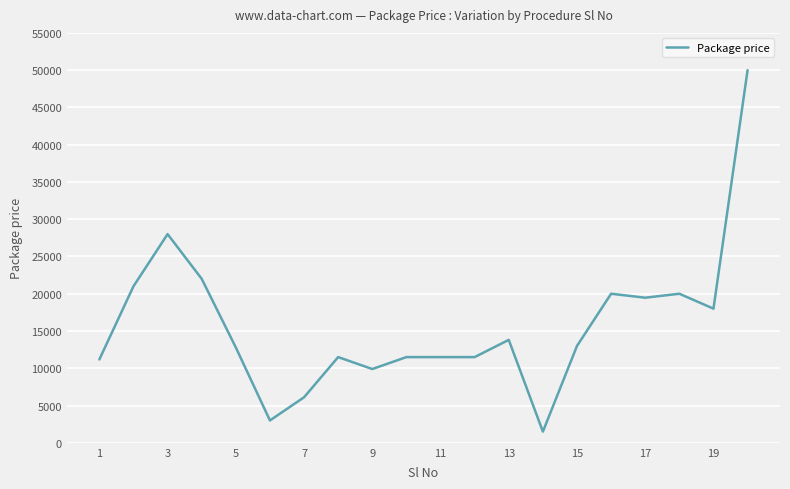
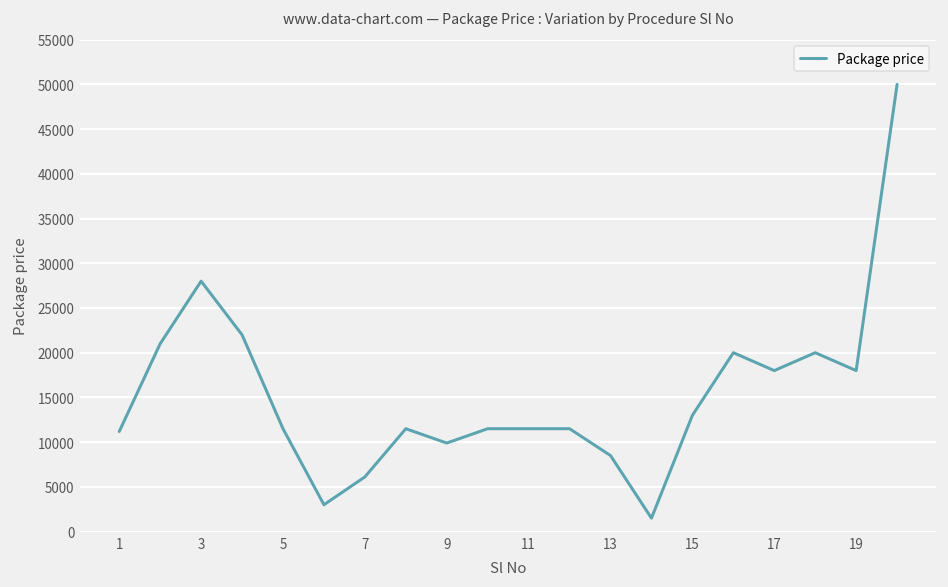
5: 13000 -> 12000
13: 14000 -> 9000
17: 19000 -> 18000
